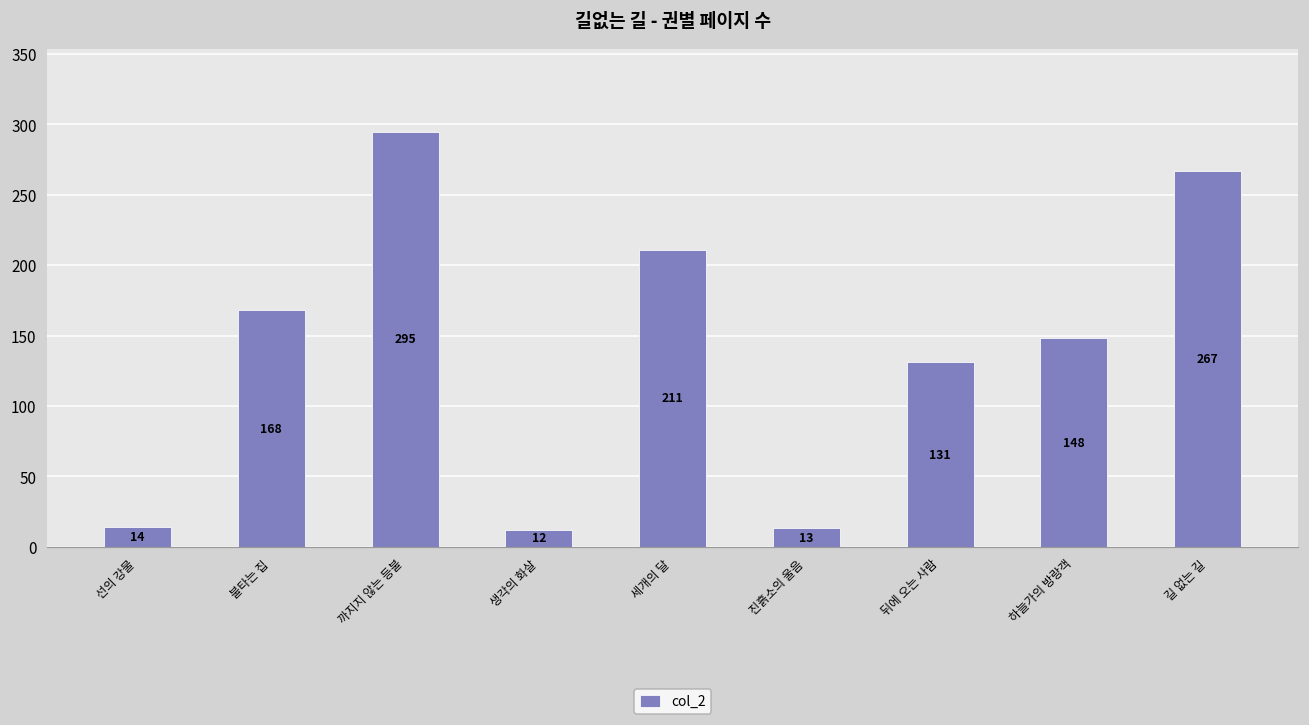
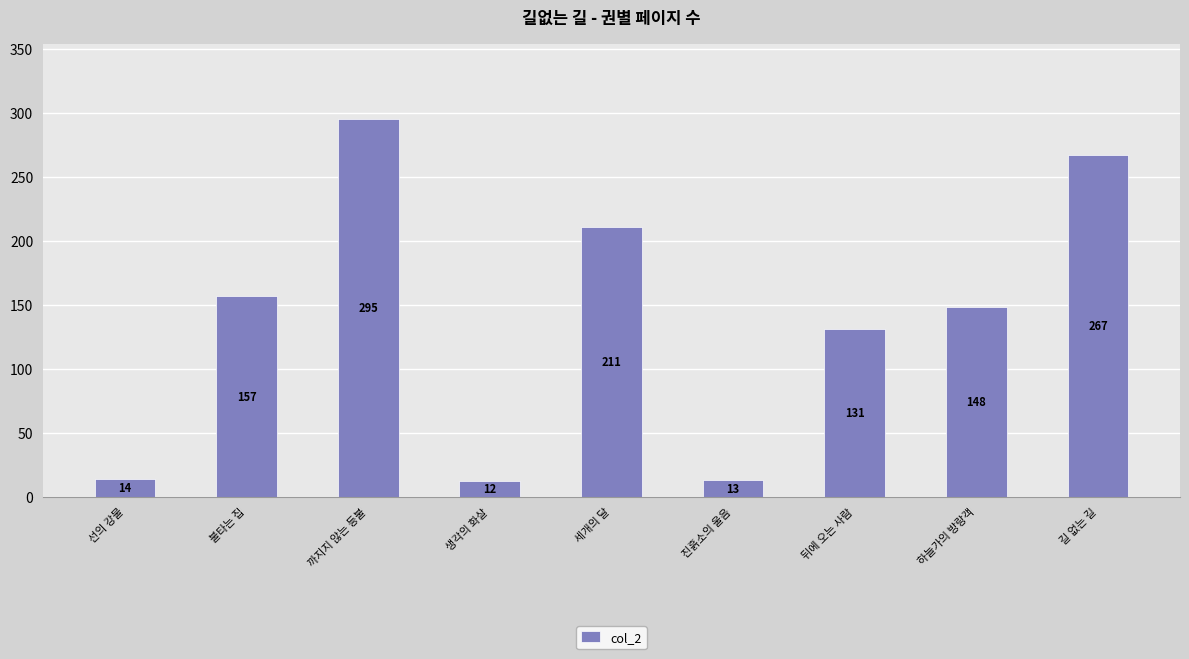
불타는 집: 168 -> 157
